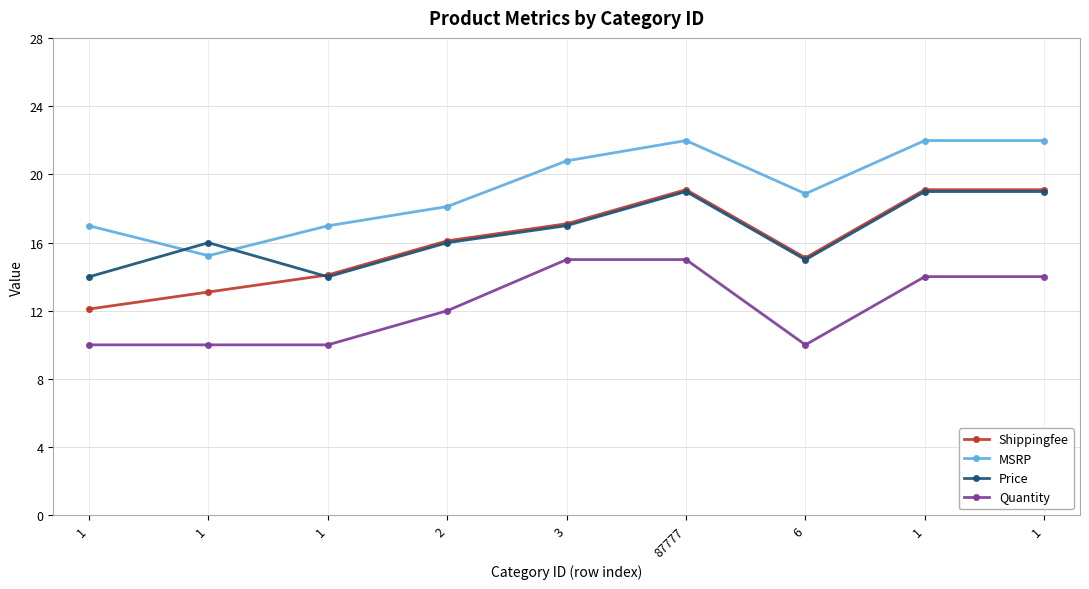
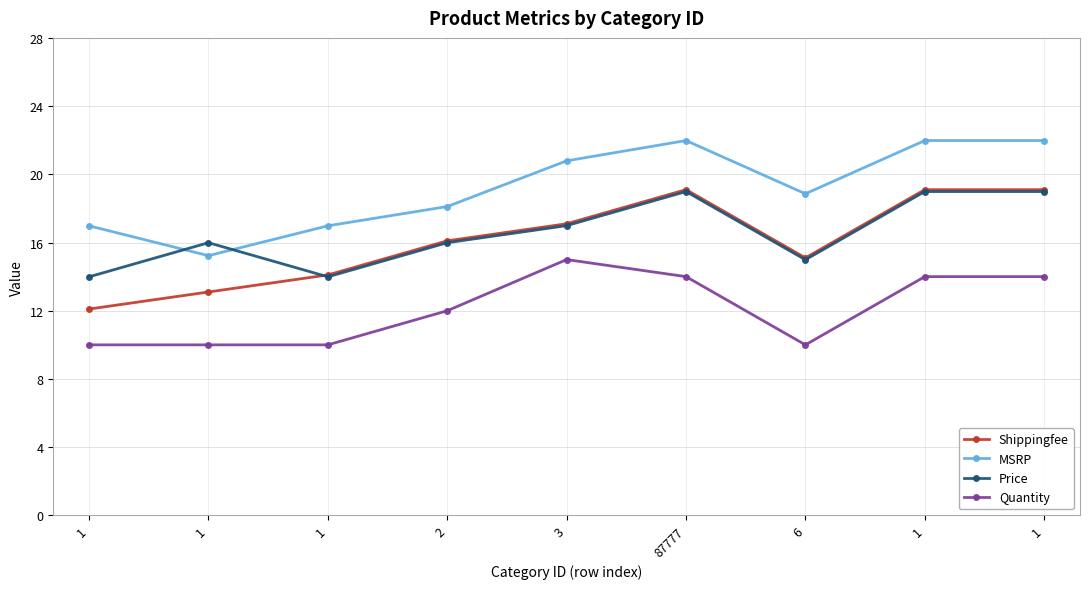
Quantity, 87777: 15 -> 14
